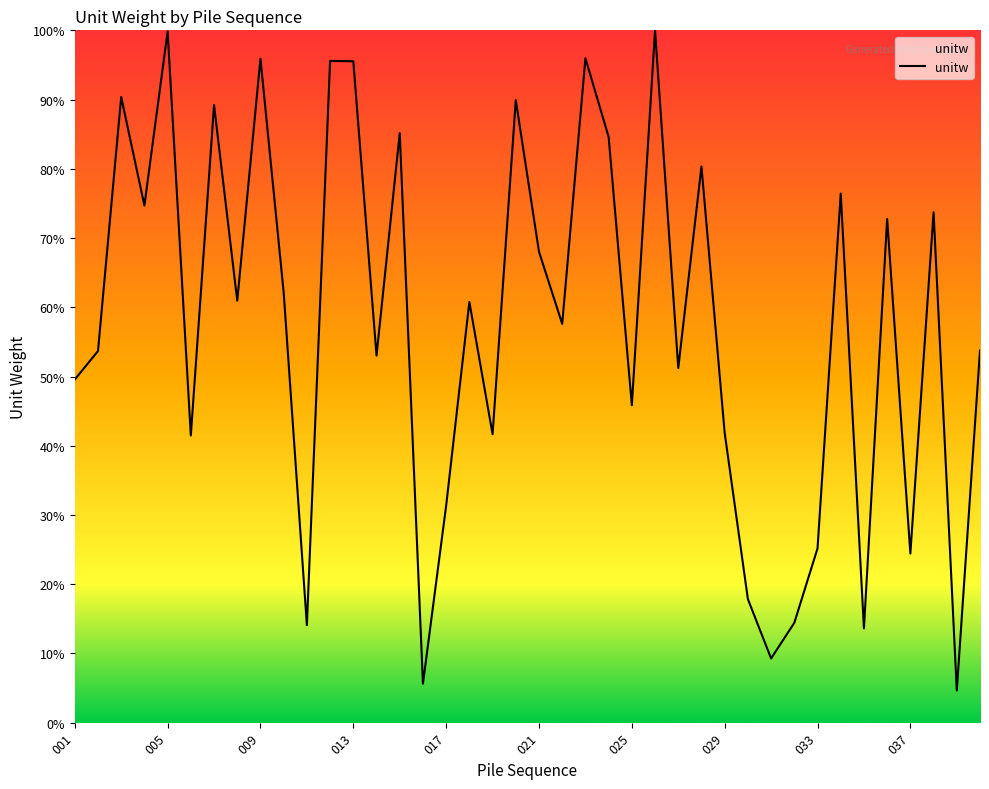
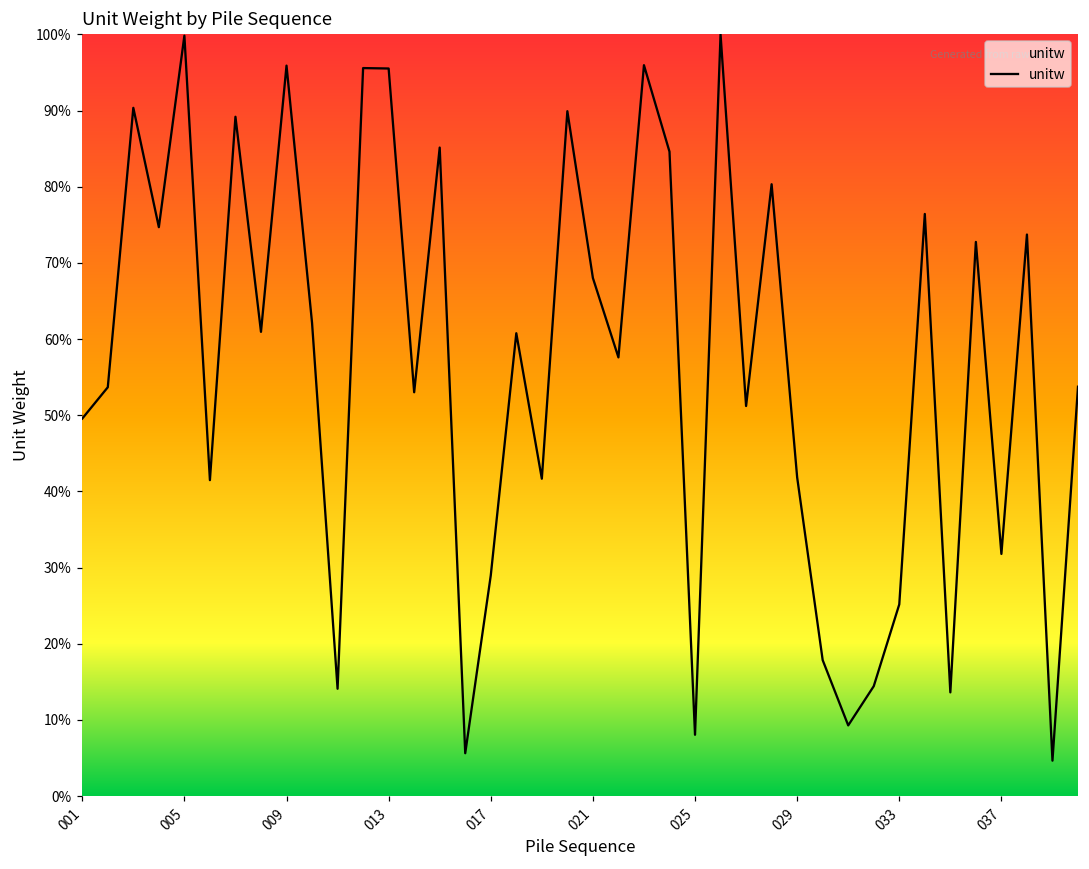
017: 31% -> 29%
025: 46% -> 8%
037: 24% -> 32%
